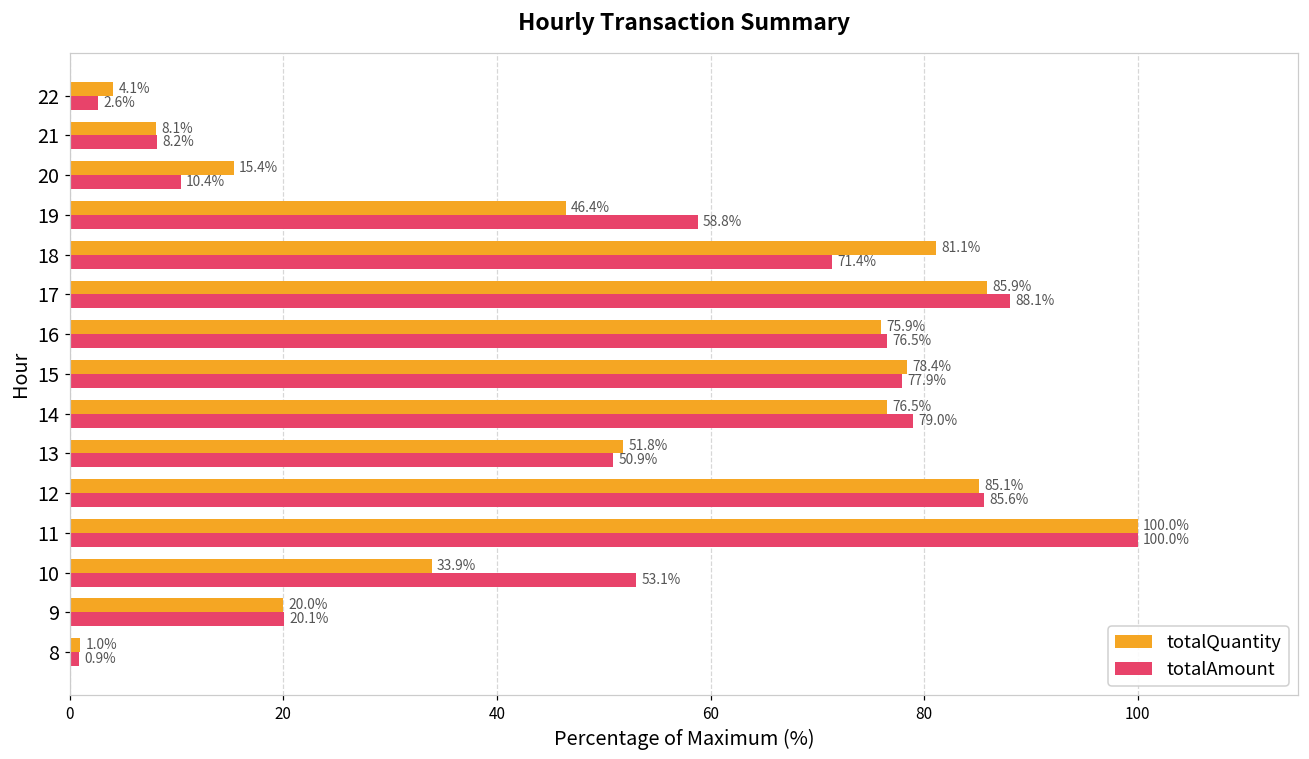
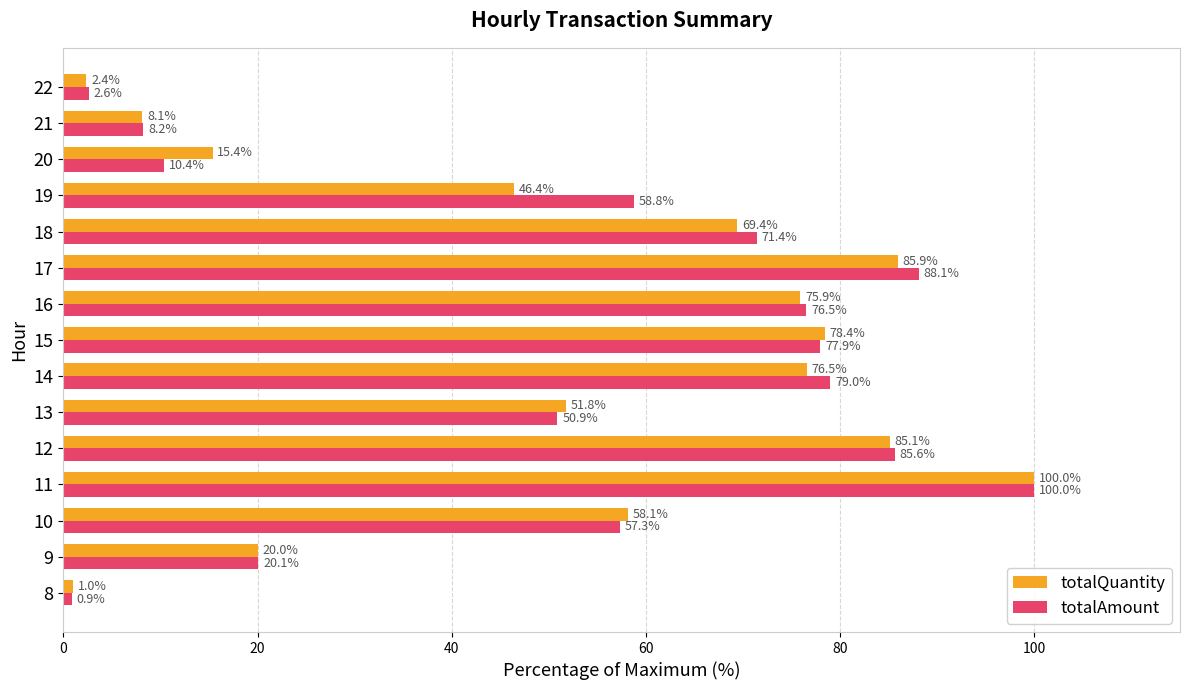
totalQuantity, 22: 4.1% -> 2.4%
totalQuantity, 18: 81.1% -> 69.4%
totalQuantity, 10: 33.9% -> 58.1%
totalAmount, 10: 53.1% -> 57.3%
